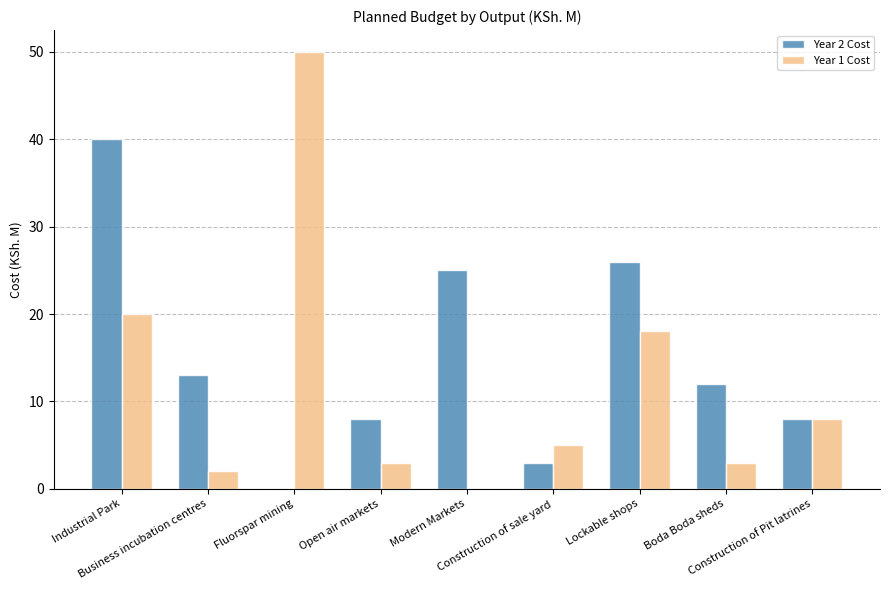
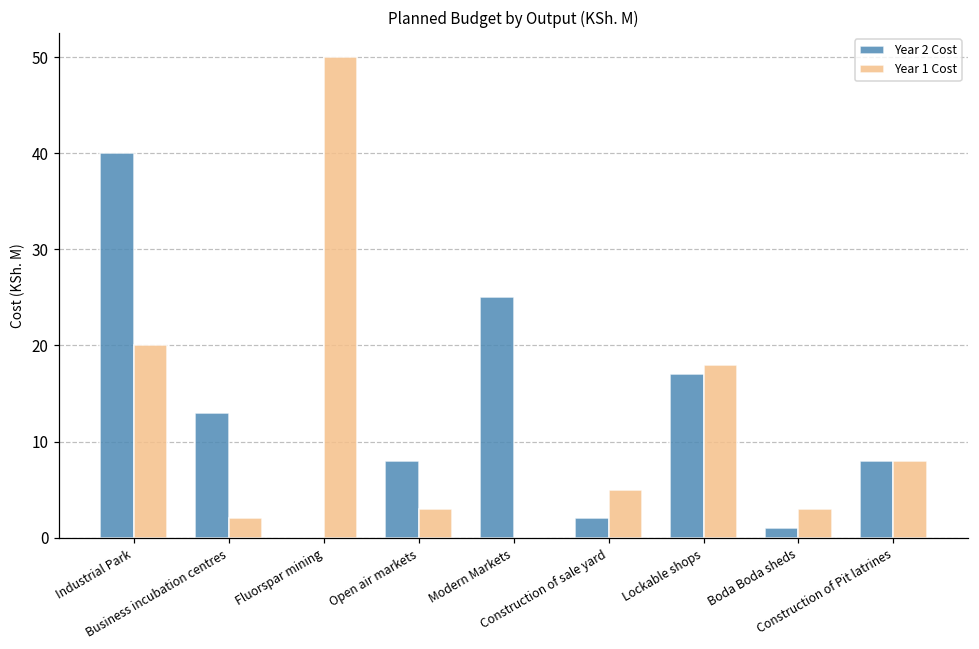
Year 2 Cost, Construction of sale yard: 3 -> 2
Year 2 Cost, Lockable shops: 26 -> 17
Year 2 Cost, Boda Boda sheds: 12 -> 1
